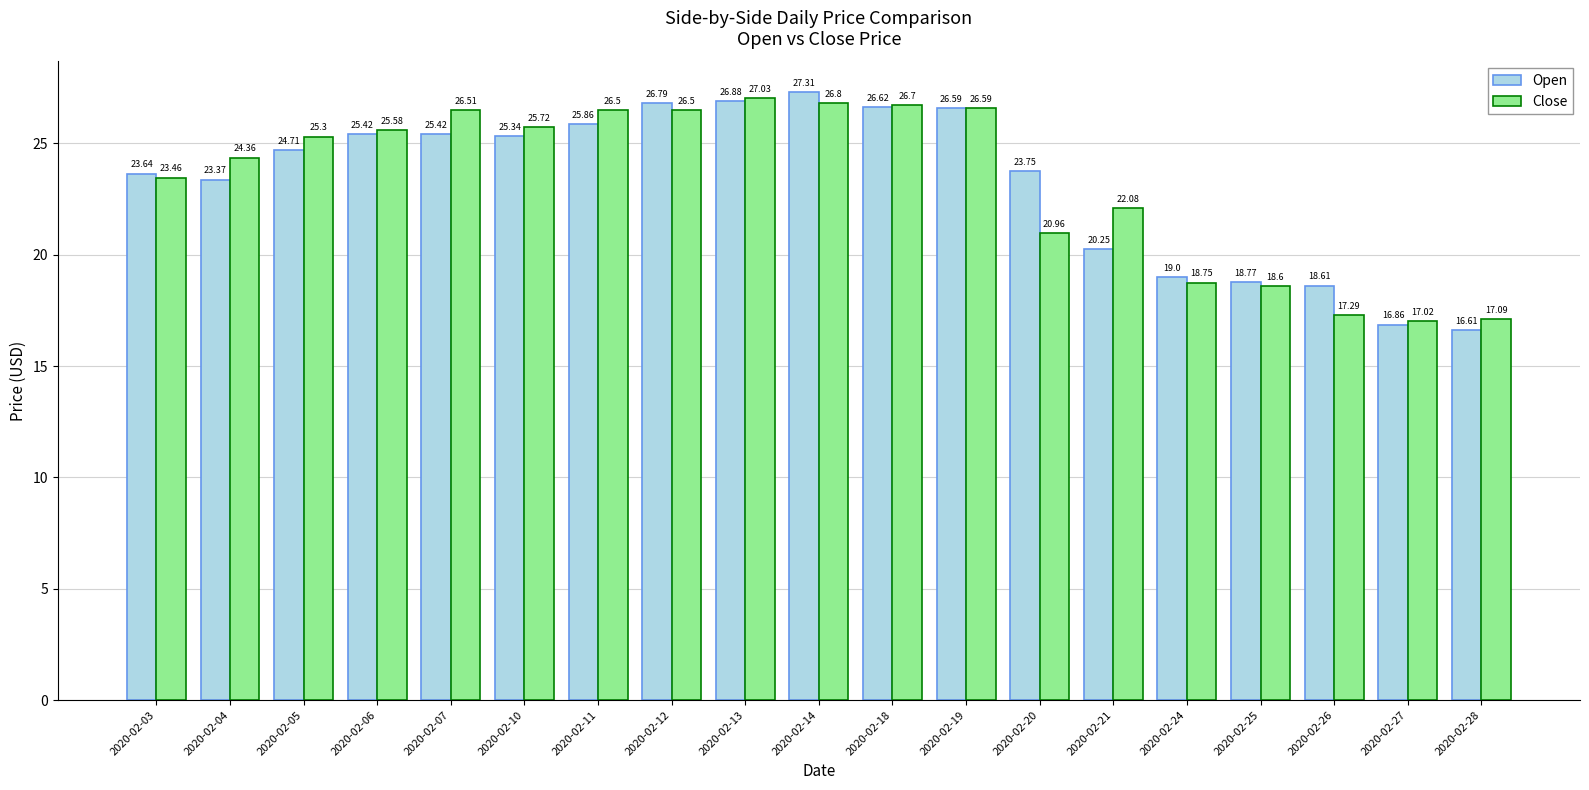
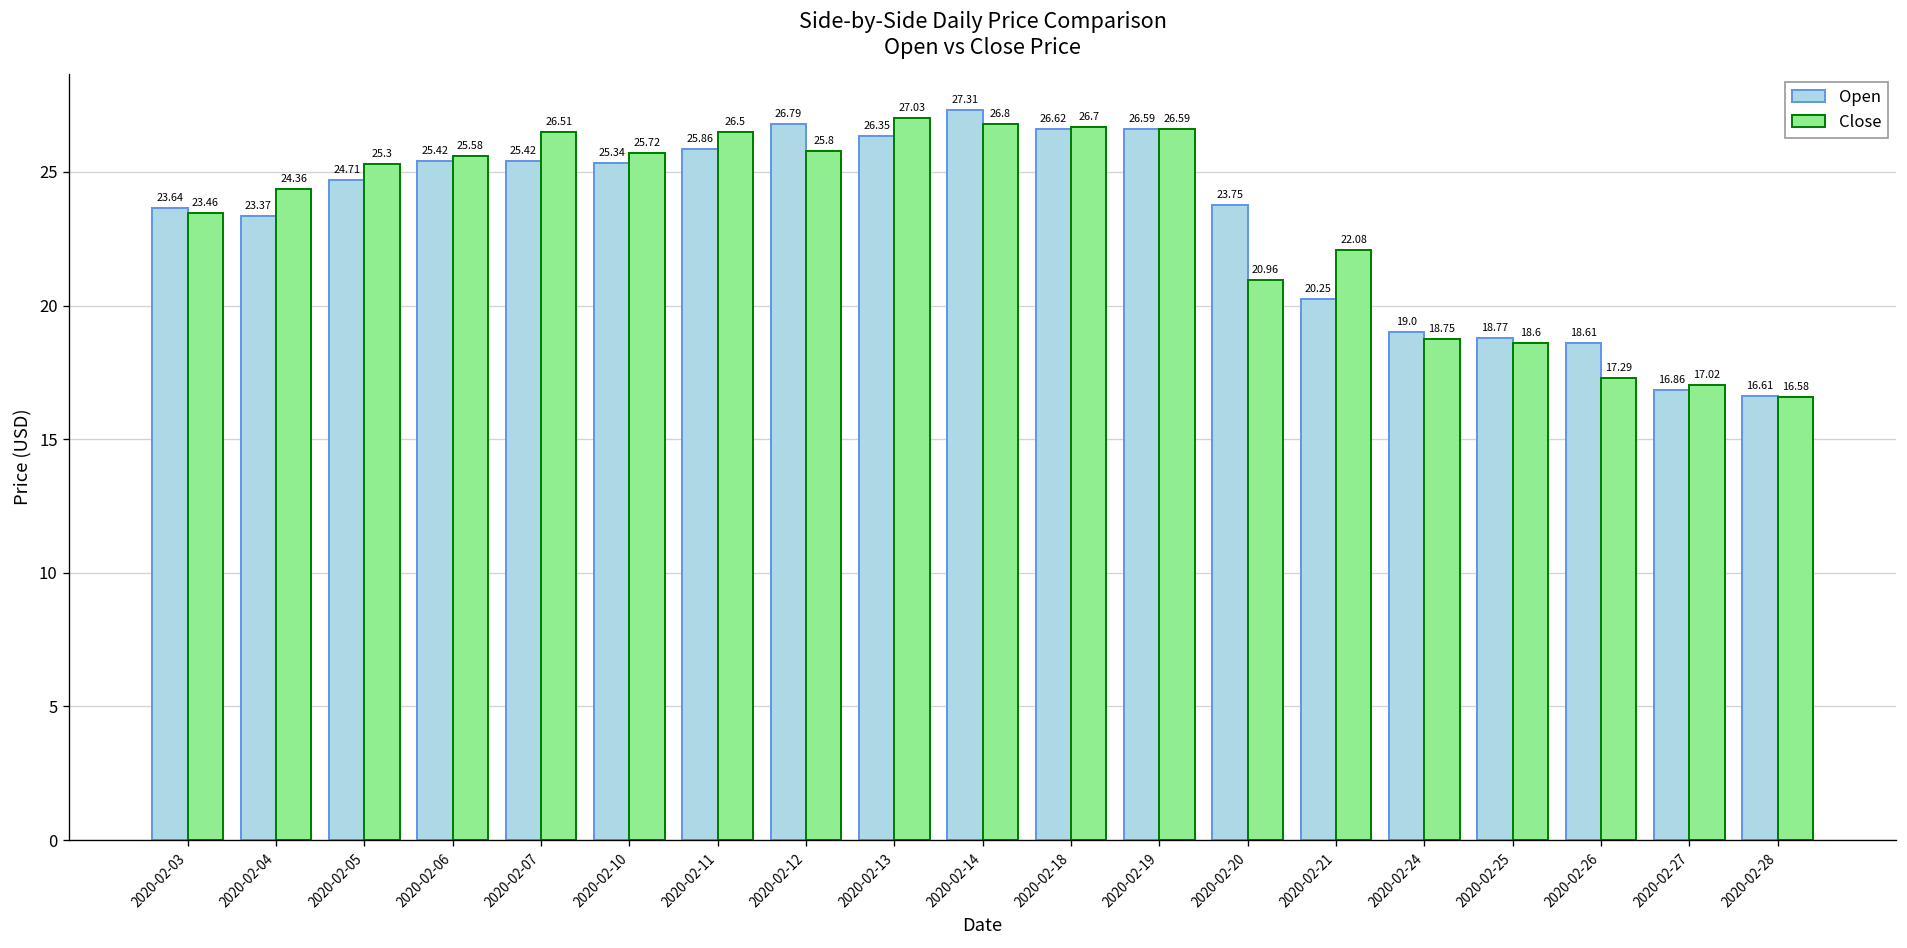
Close, 2020-02-12: 26.5 -> 25.8
Open, 2020-02-13: 26.88 -> 26.35
Close, 2020-02-28: 17.09 -> 16.58
